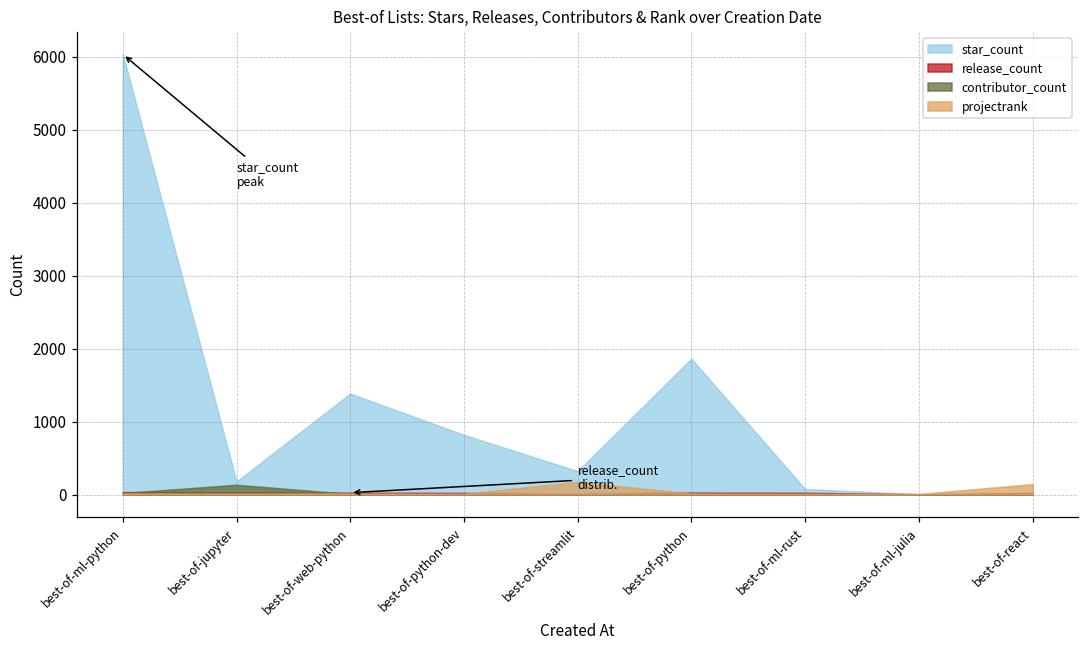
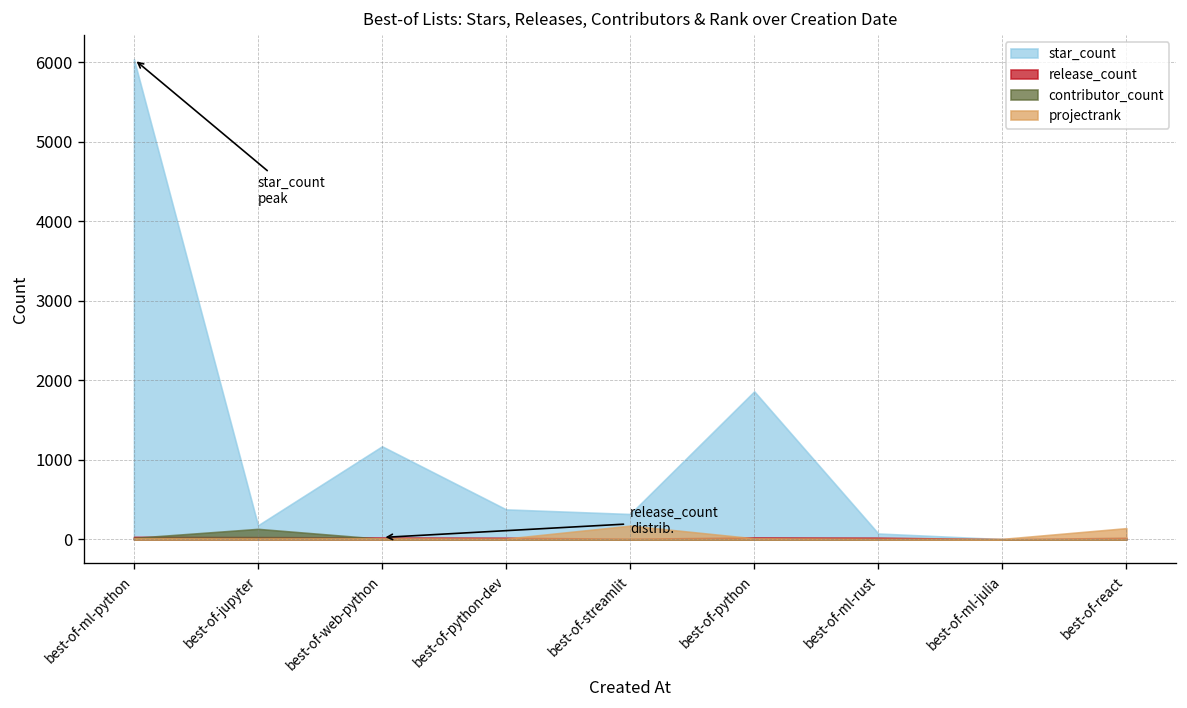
star_count, best-of-web-python: 1400 -> 1200
star_count, best-of-python-dev: 800 -> 400
